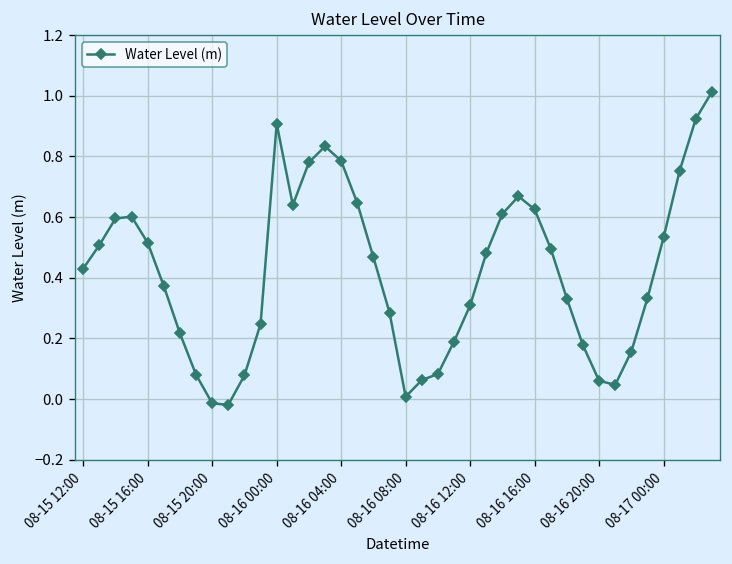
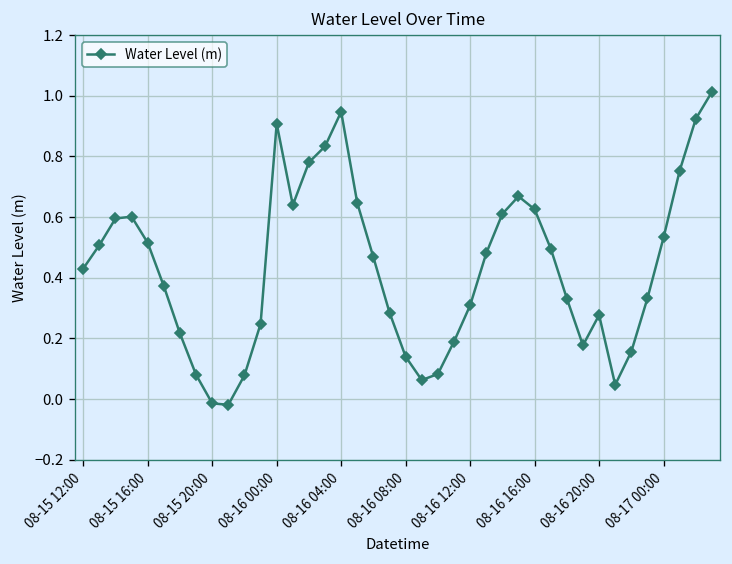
08-16 04:00: 0.79 -> 0.95
08-16 08:00: 0.01 -> 0.14
08-16 20:00: 0.06 -> 0.28
